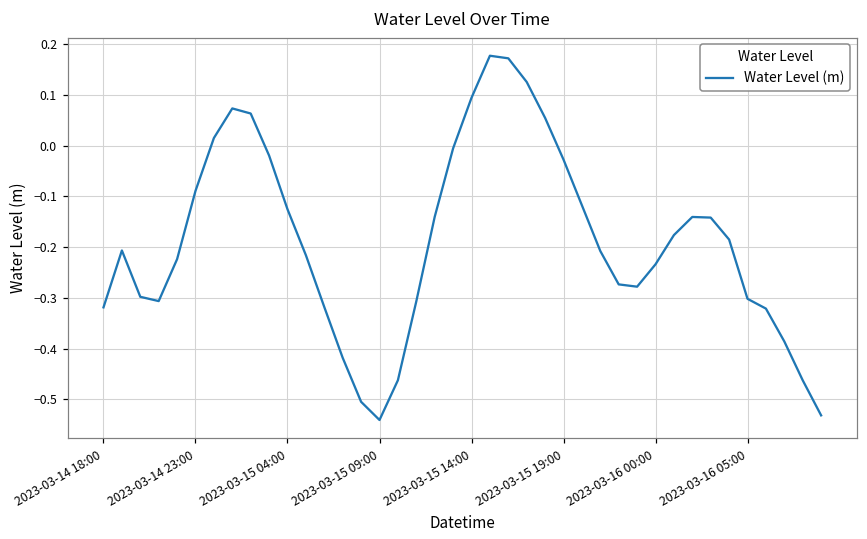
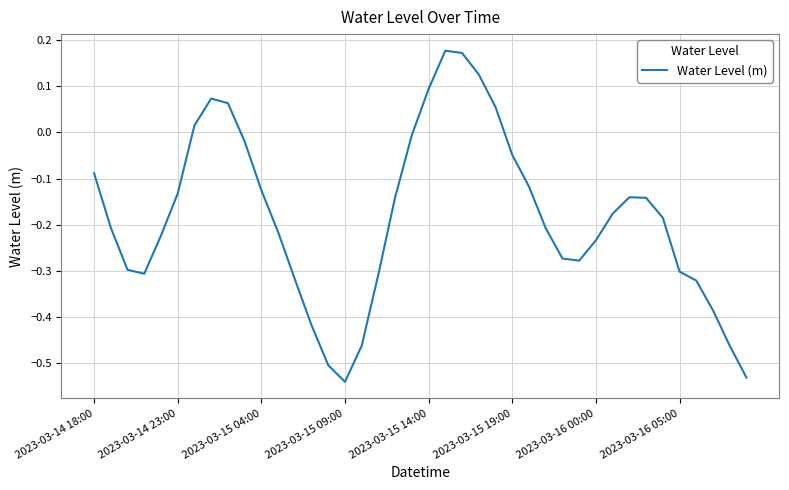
2023-03-14 18:00: -0.32 -> -0.09
2023-03-14 23:00: -0.09 -> -0.13
2023-03-15 19:00: -0.03 -> -0.05
